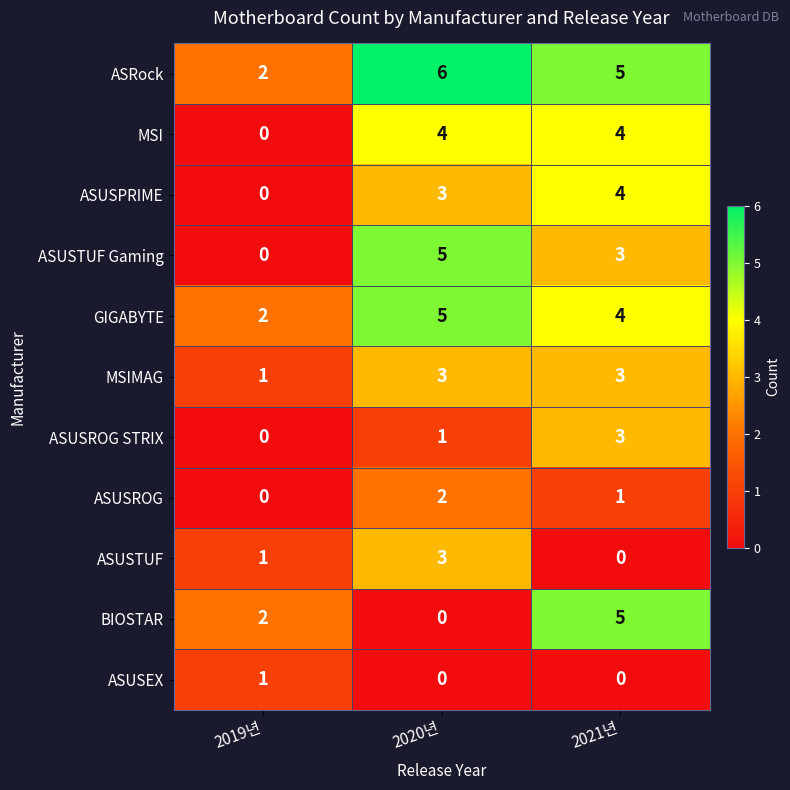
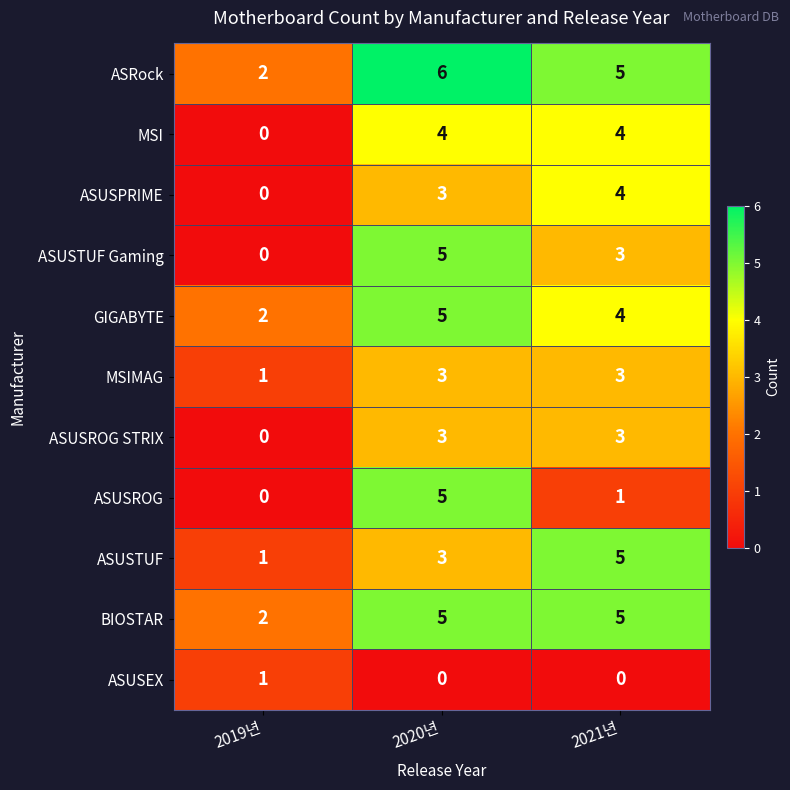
ASUSROG STRIX, 2020년: 1 -> 3
ASUSROG, 2020년: 2 -> 5
ASUSTUF, 2021년: 0 -> 5
BIOSTAR, 2020년: 0 -> 5
